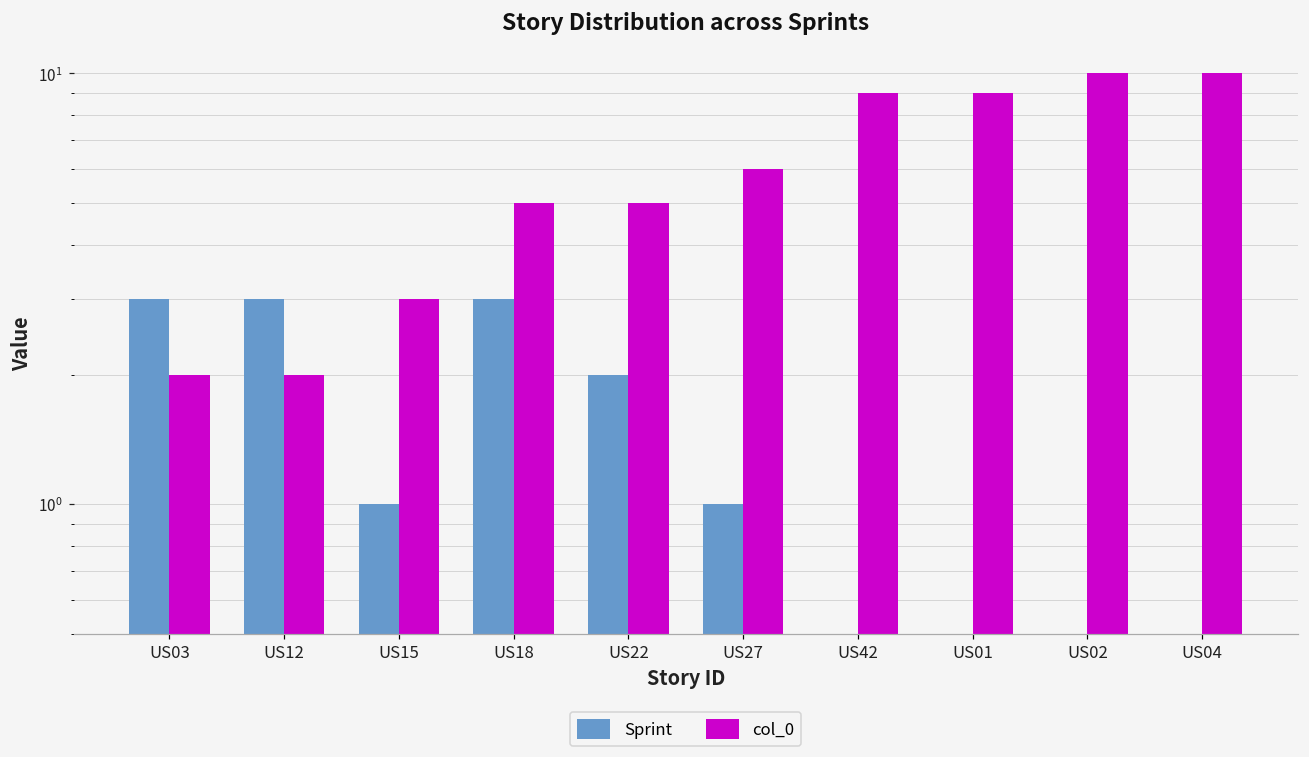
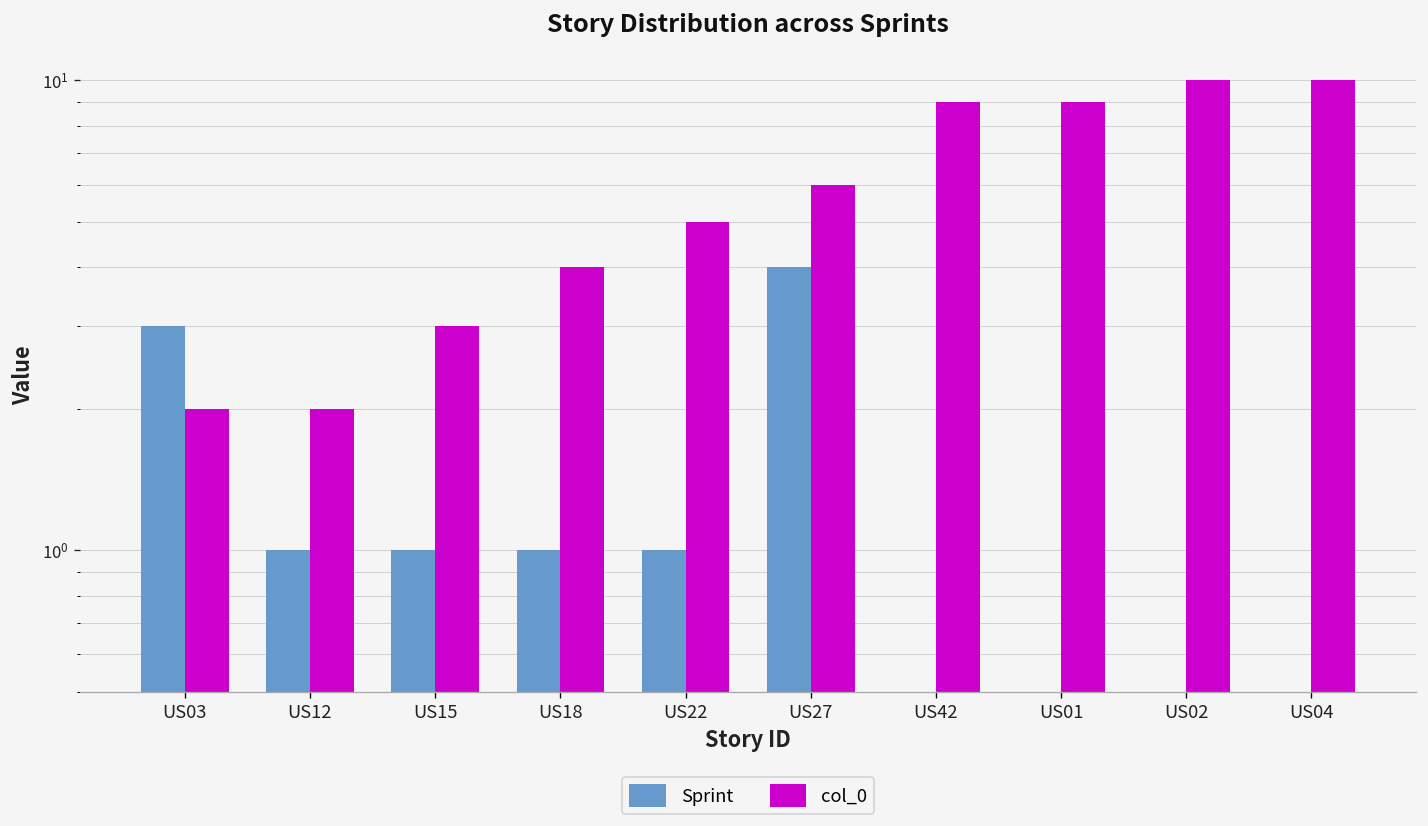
Sprint, US12: 3 -> 1
Sprint, US18: 3 -> 1
col_0, US18: 5 -> 4
Sprint, US22: 2 -> 1
Sprint, US27: 1 -> 4
